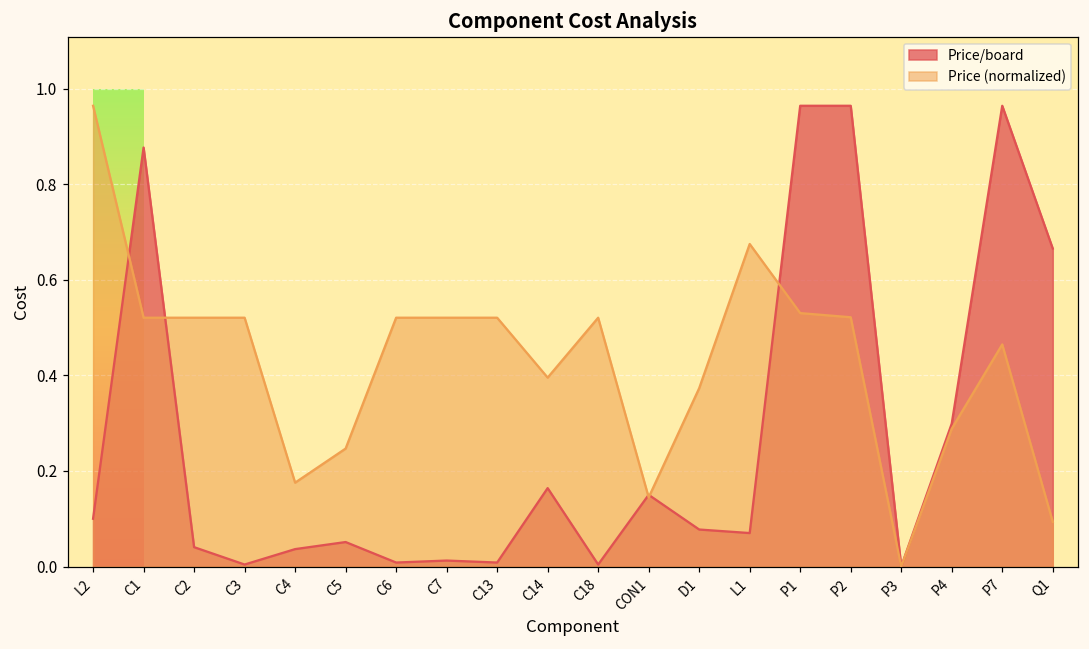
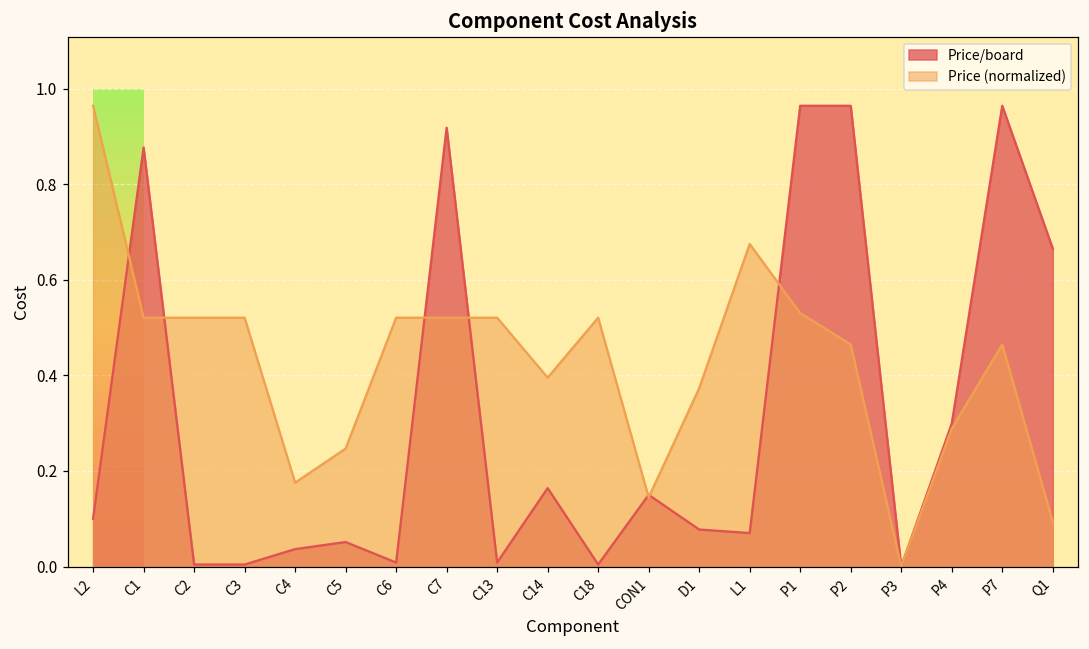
Price/board, C2: 0.04 -> 0.00
Price/board, C7: 0.01 -> 0.92
Price (normalized), P2: 0.52 -> 0.46
